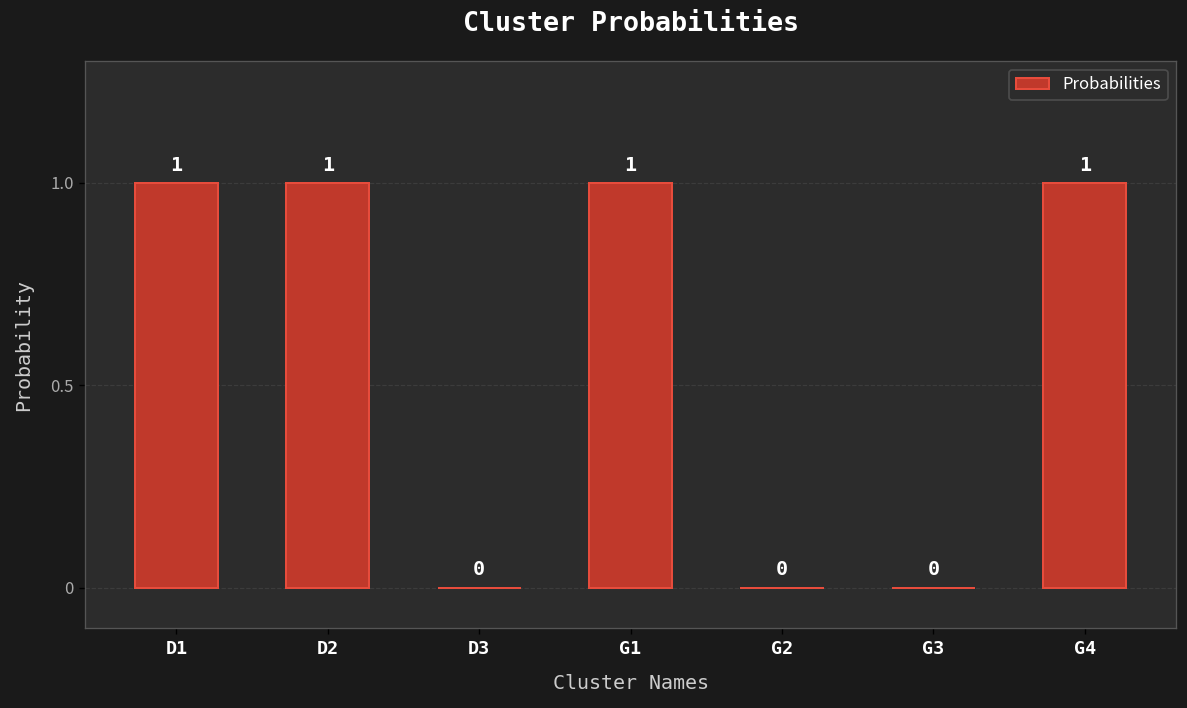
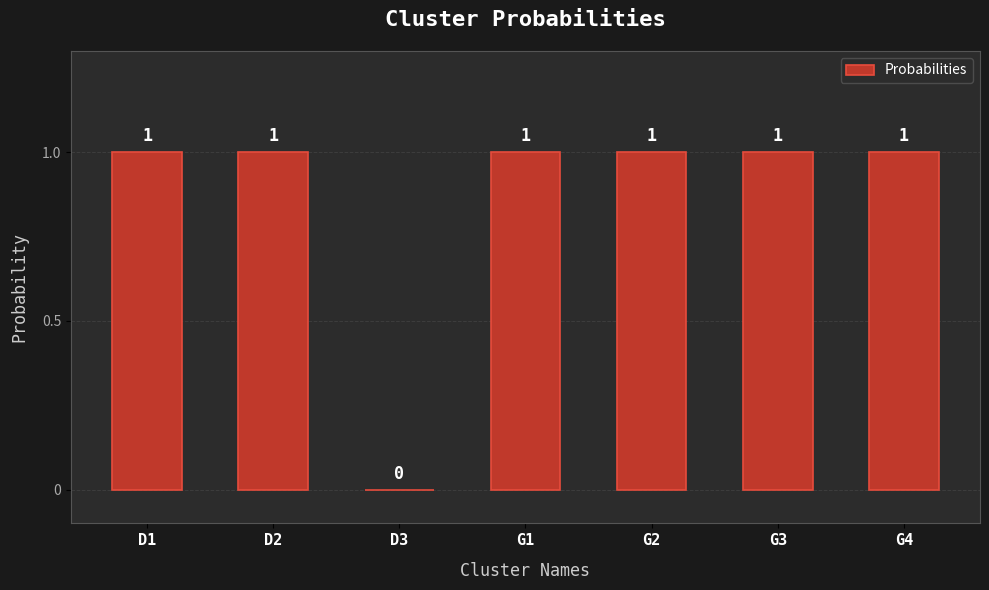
G2: 0 -> 1
G3: 0 -> 1
